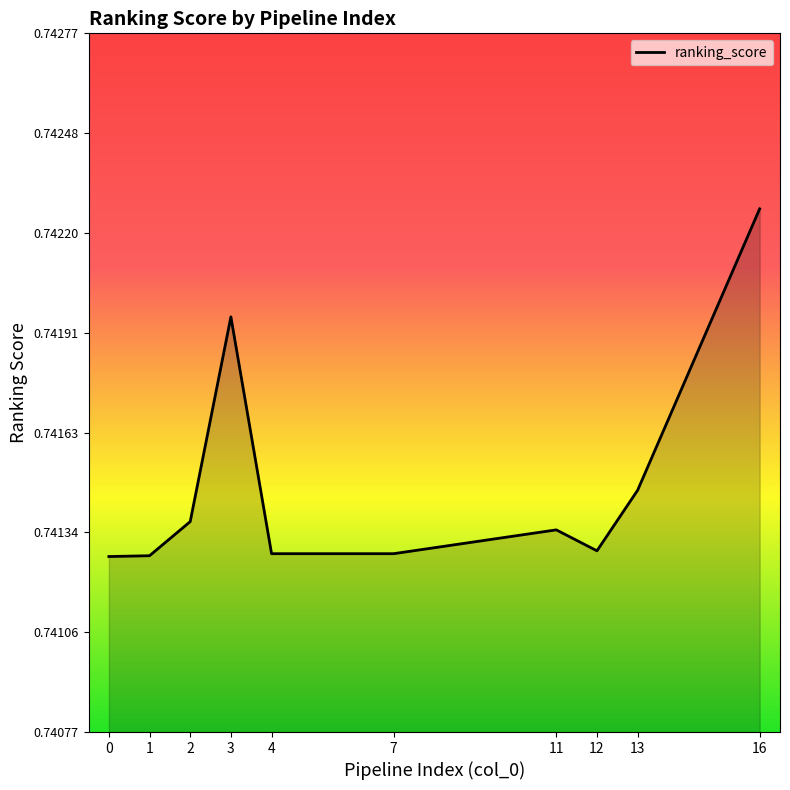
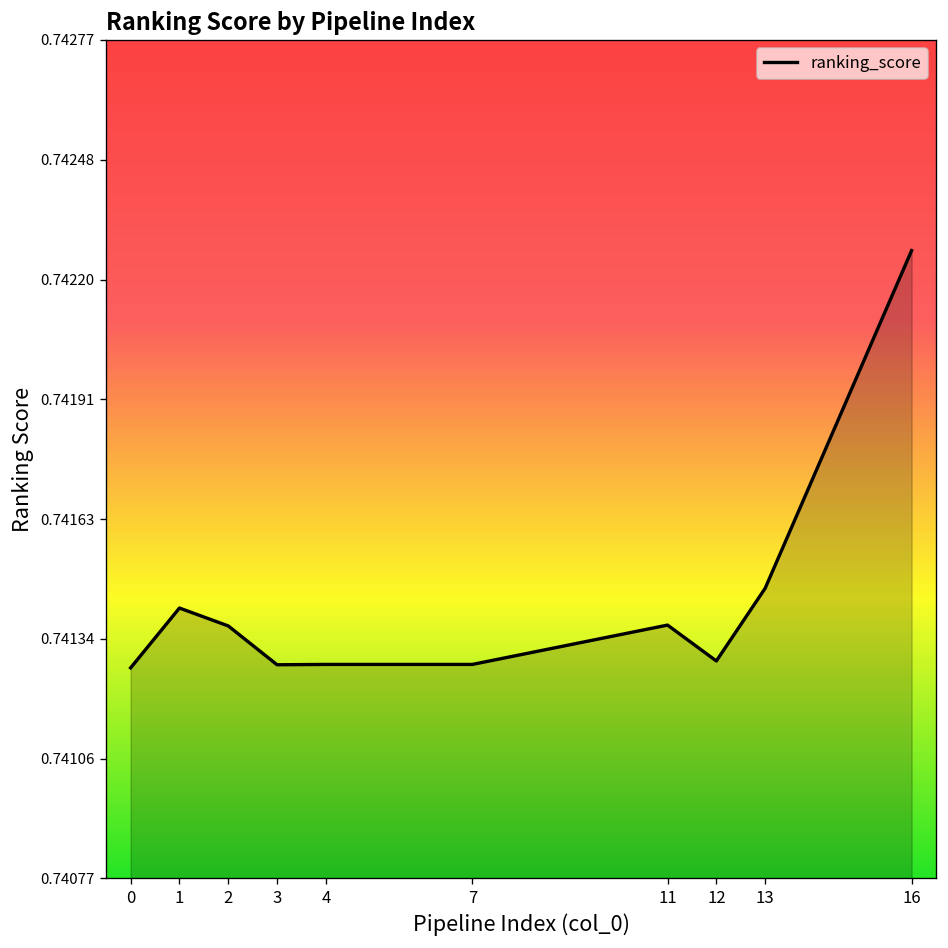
1: 0.74128 -> 0.74142
3: 0.74196 -> 0.74128
11: 0.74135 -> 0.74138
